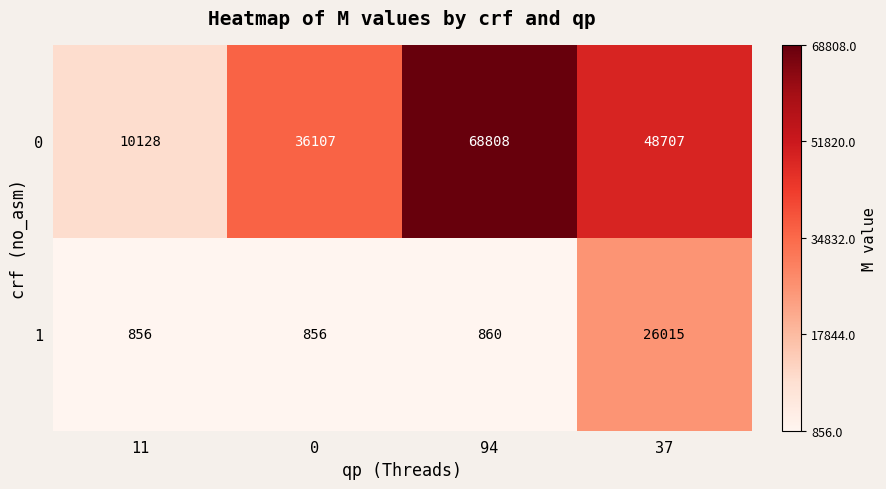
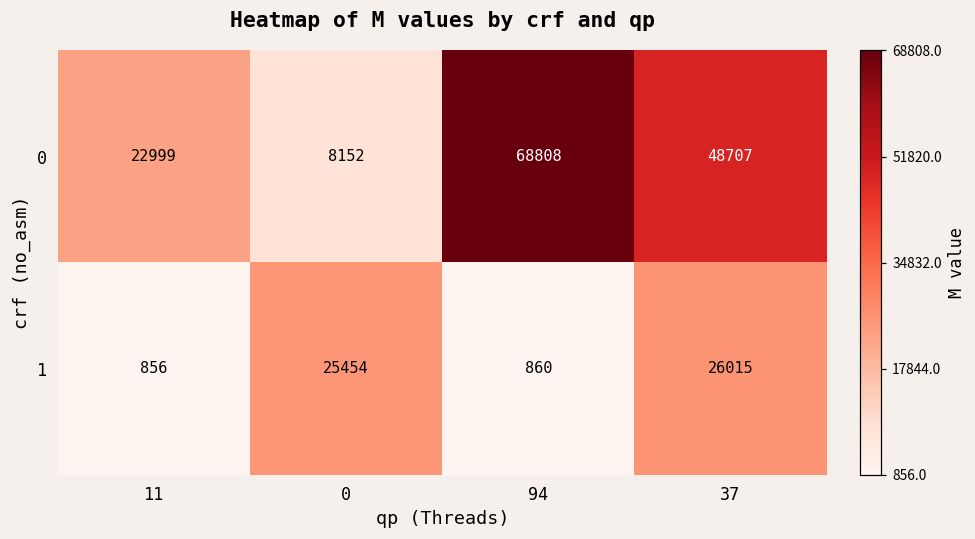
0, 11: 10128 -> 22999
0, 0: 36107 -> 8152
1, 0: 856 -> 25454
